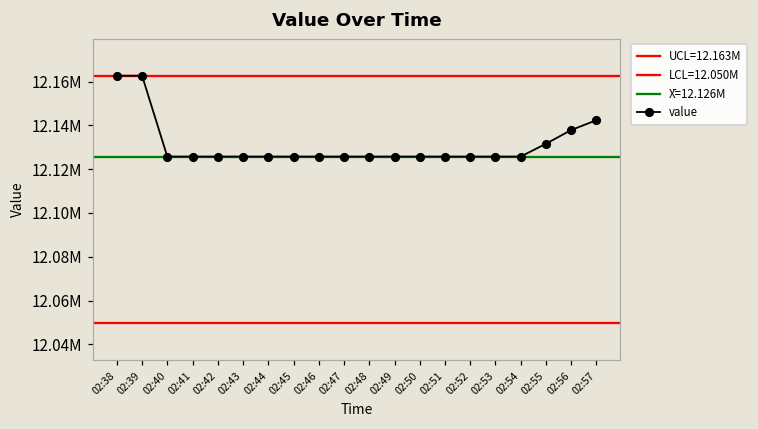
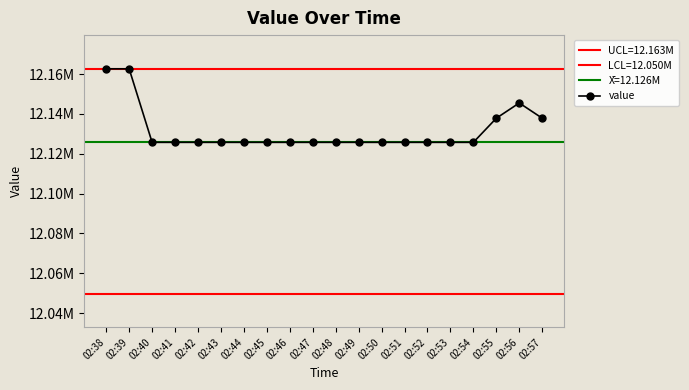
02:55: 12132000 -> 12138000
02:56: 12138000 -> 12145000
02:57: 12142000 -> 12138000
